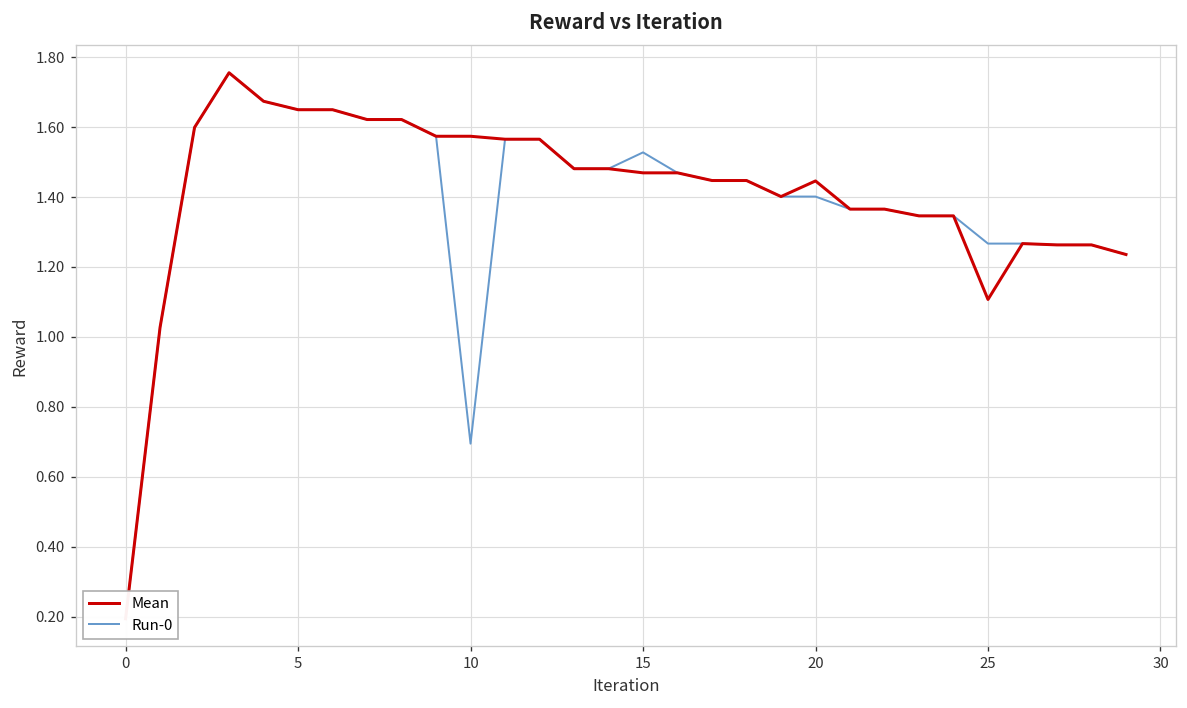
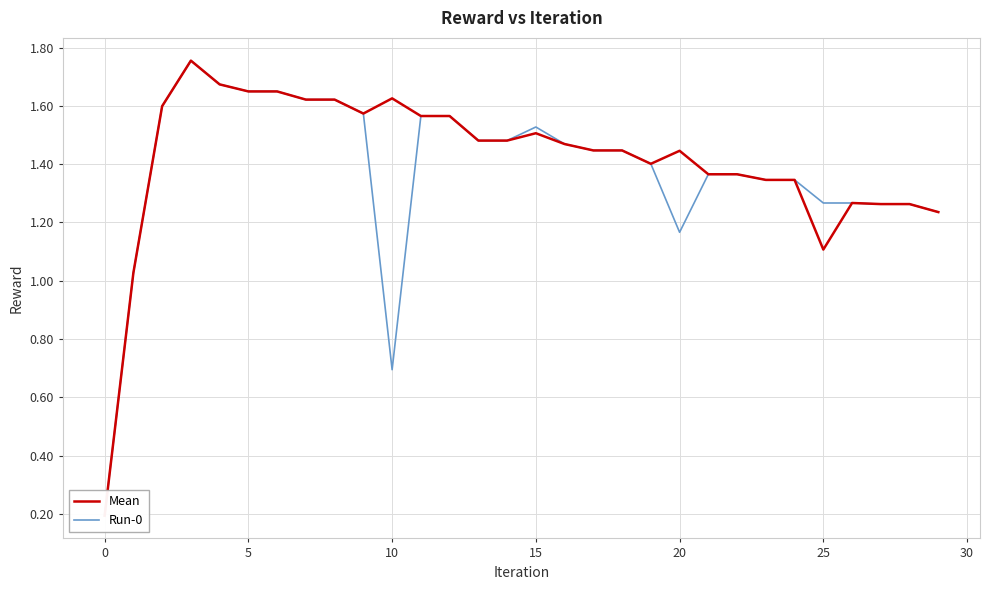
Mean, 10: 1.57 -> 1.63
Mean, 15: 1.47 -> 1.51
Run-0, 20: 1.40 -> 1.17
